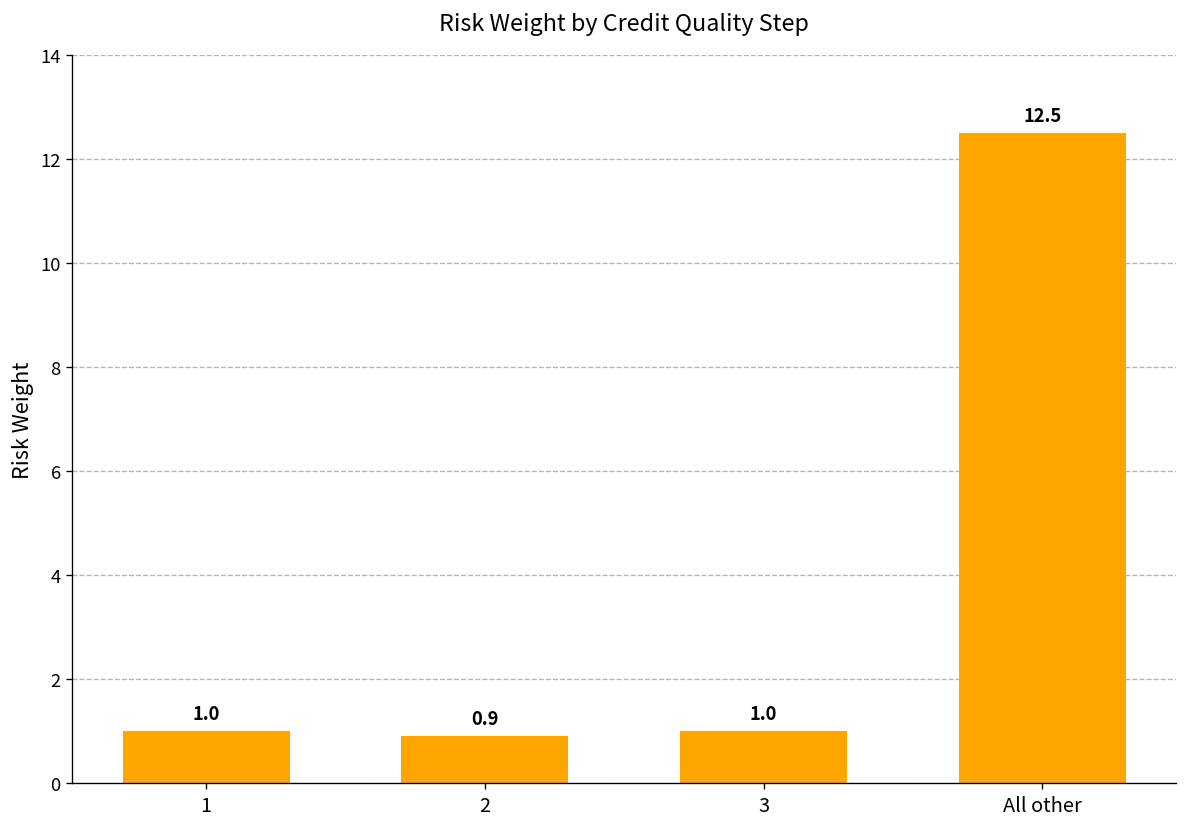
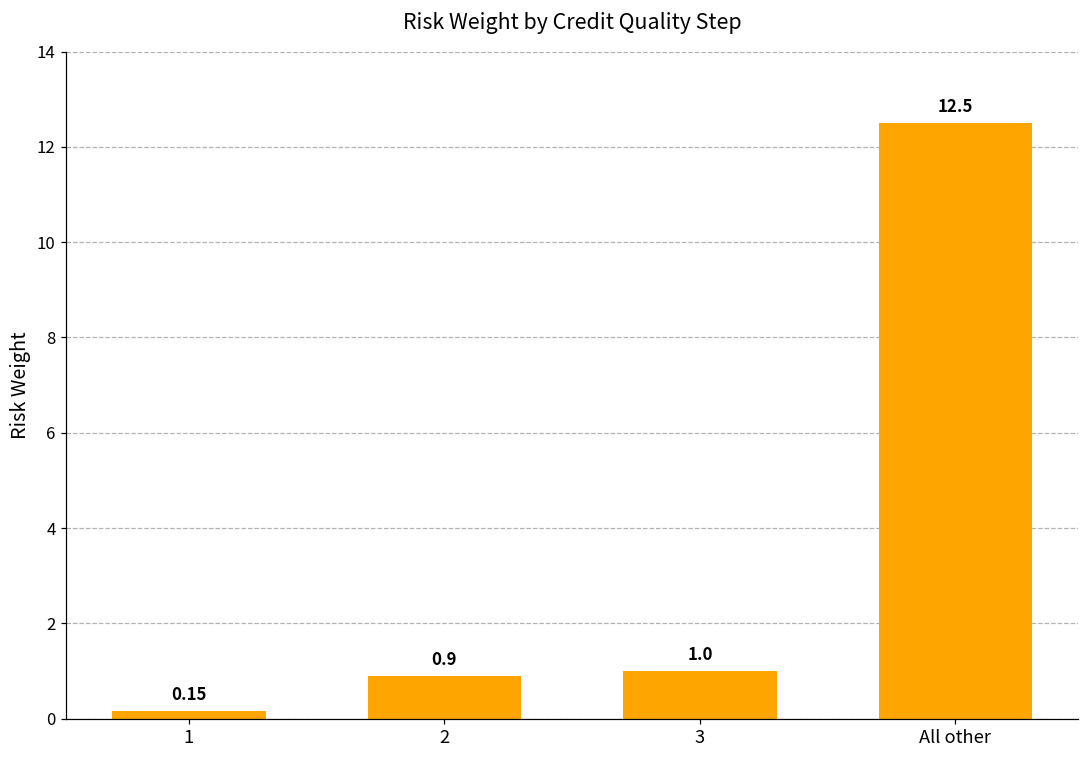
1: 1.0 -> 0.15
